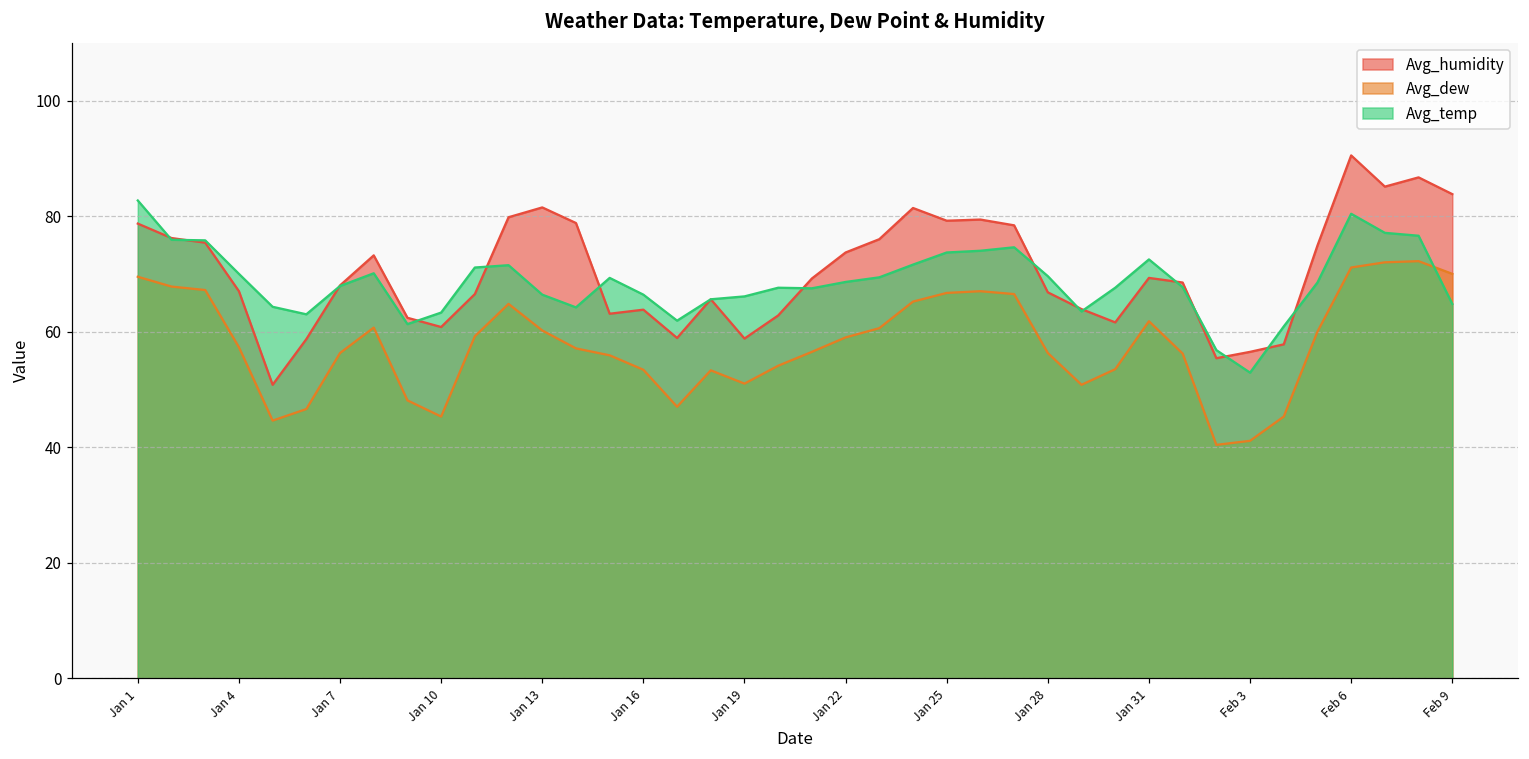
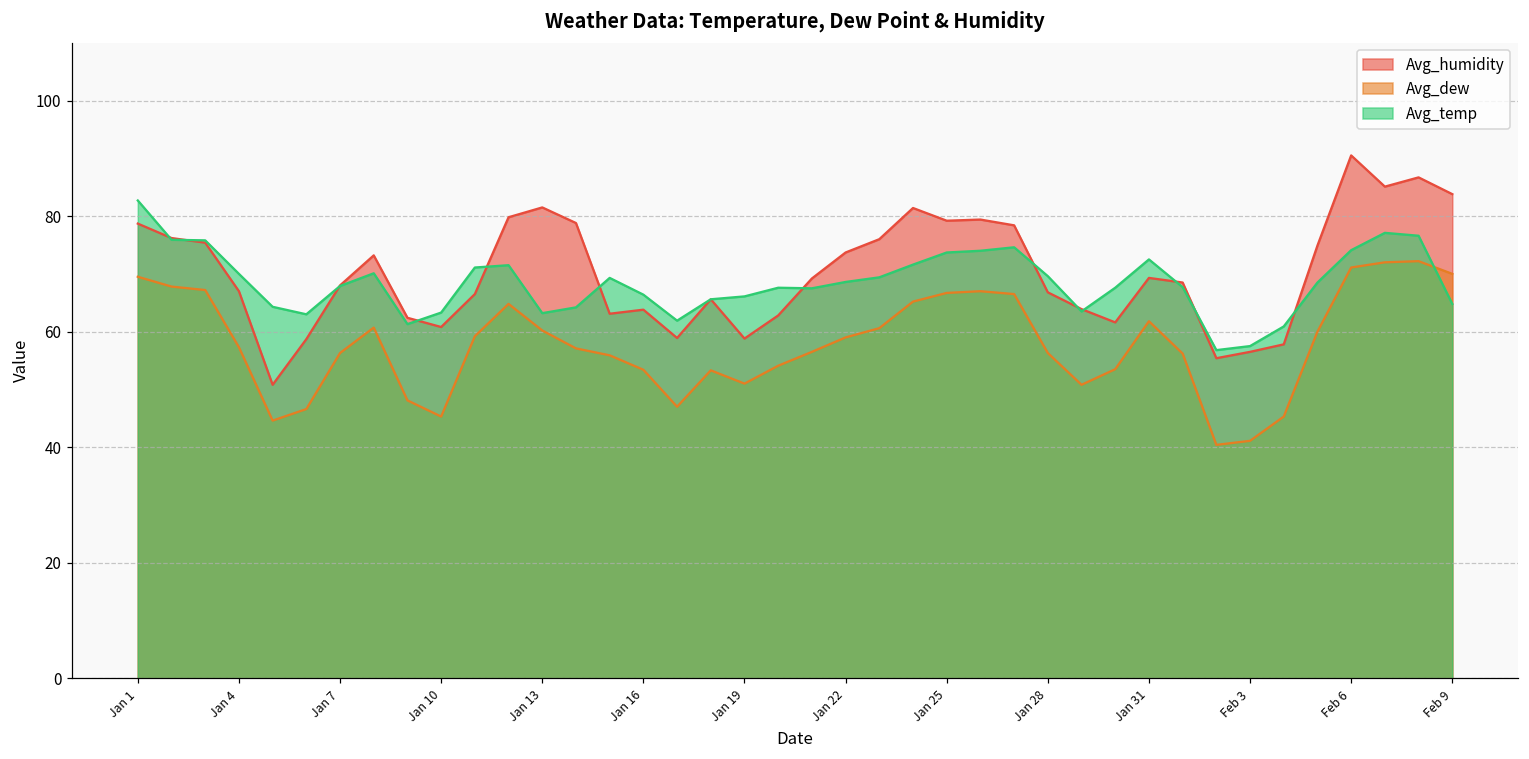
Avg_temp, Jan 13: 66 -> 63
Avg_temp, Feb 3: 53 -> 58
Avg_temp, Feb 6: 80 -> 74
